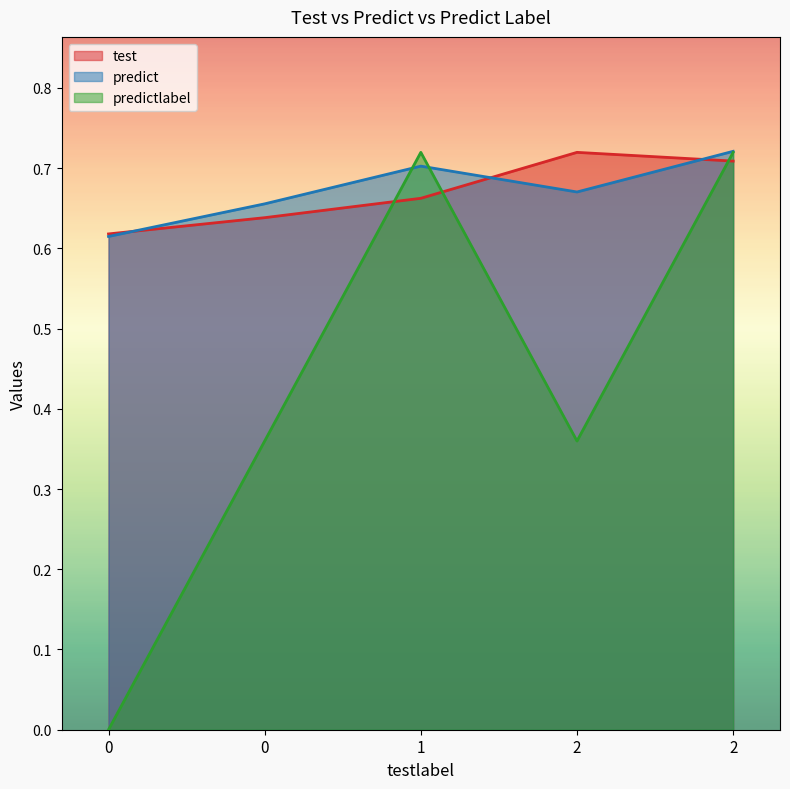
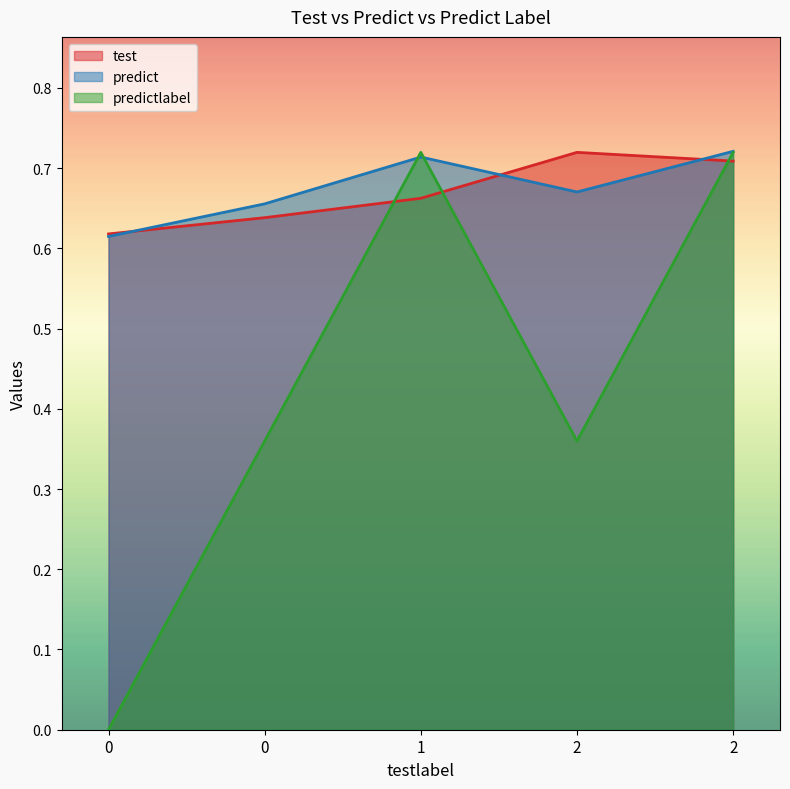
predict, 1: 0.70 -> 0.71
